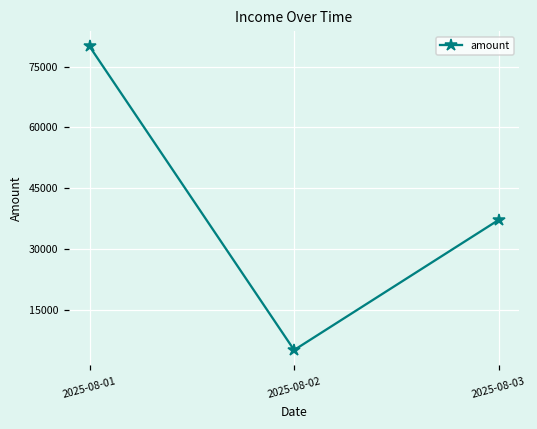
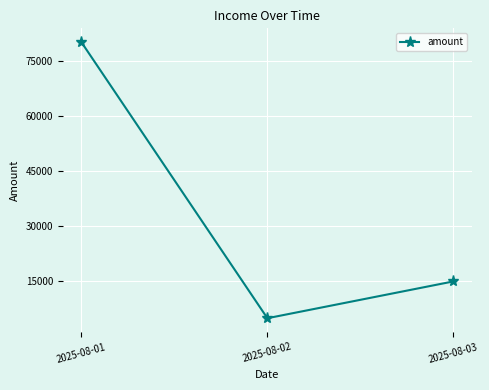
2025-08-03: 37000 -> 15000
